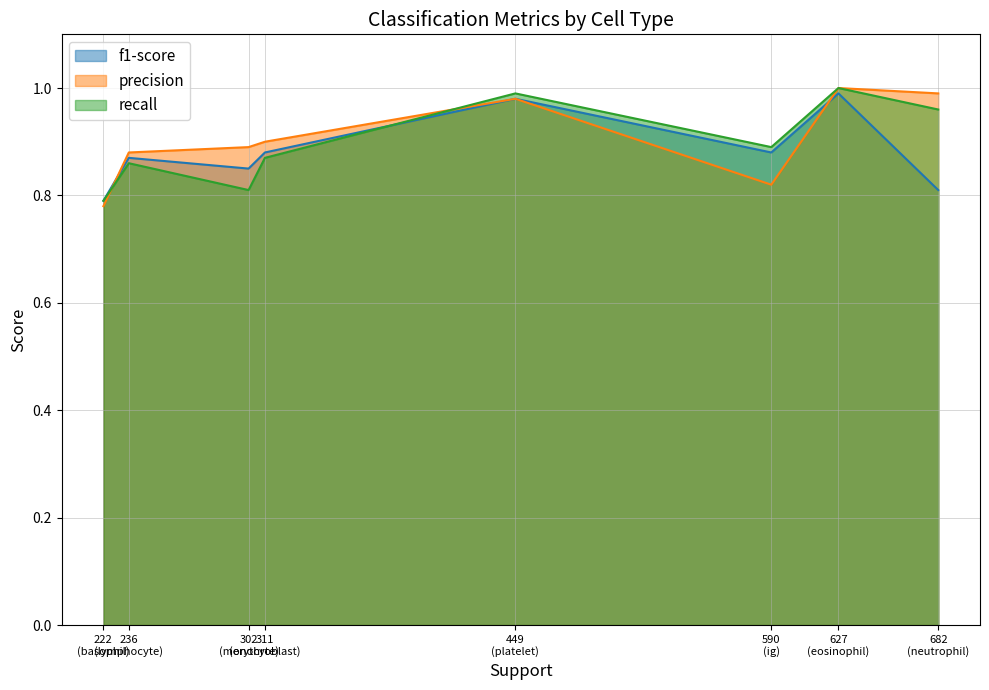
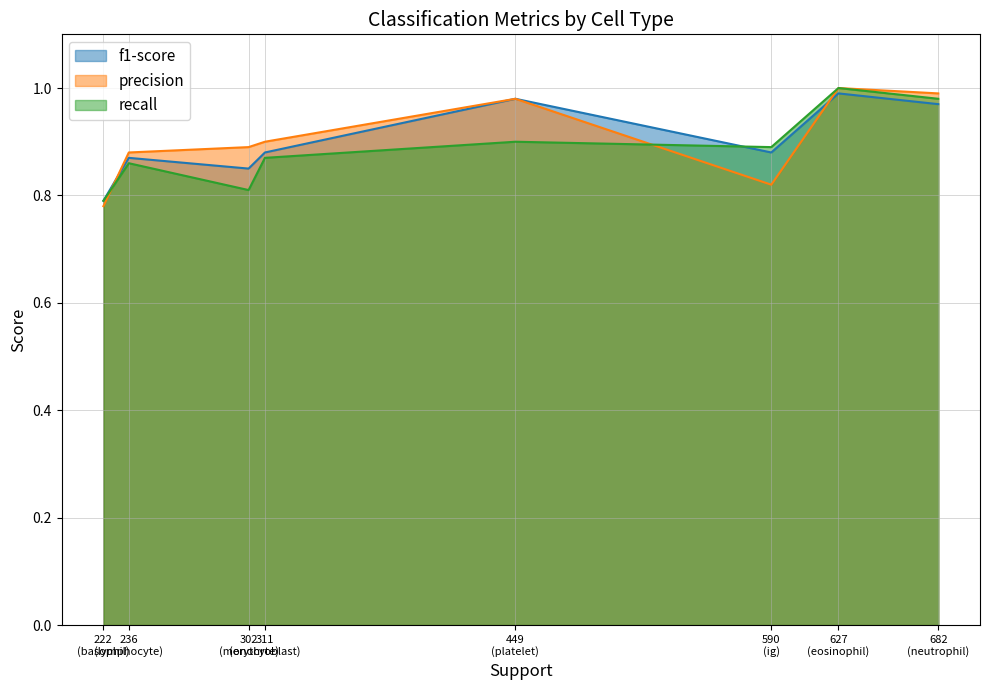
recall, 449 (platelet): 0.99 -> 0.90
f1-score, 682 (neutrophil): 0.81 -> 0.97
recall, 682 (neutrophil): 0.96 -> 0.98
